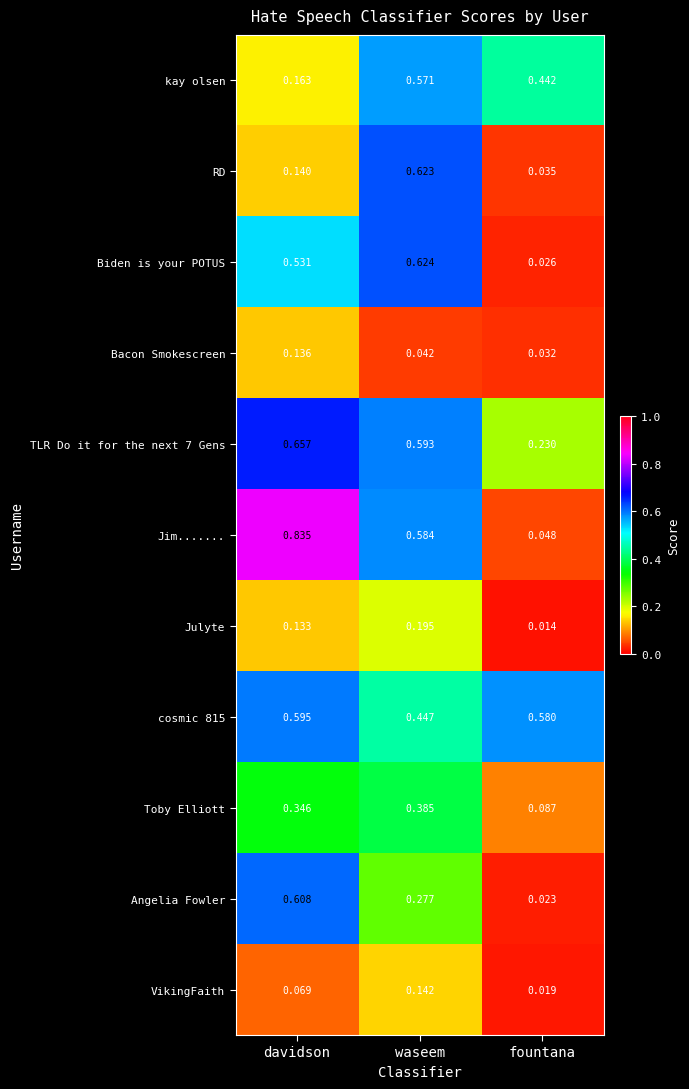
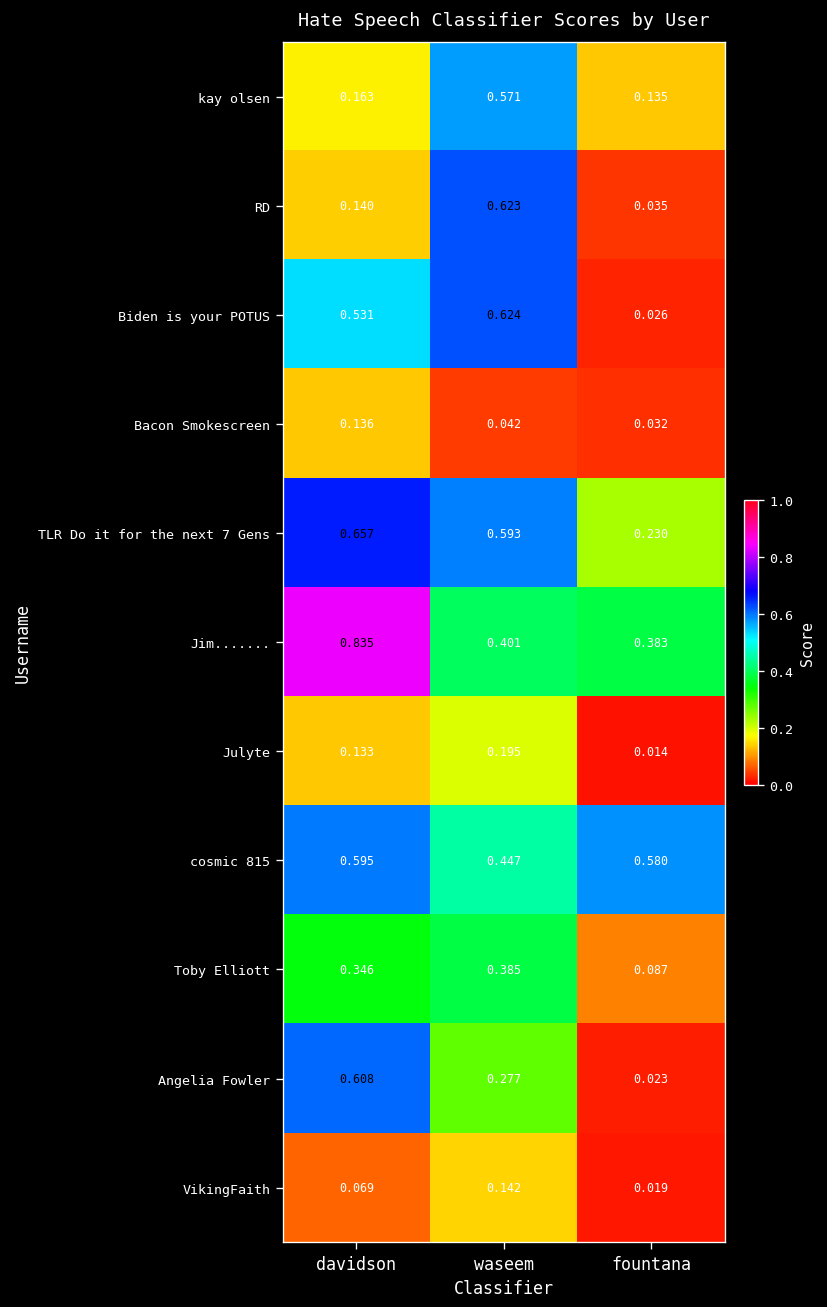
kay olsen, fountana: 0.442 -> 0.135
Jim......., waseem: 0.584 -> 0.401
Jim......., fountana: 0.048 -> 0.383
